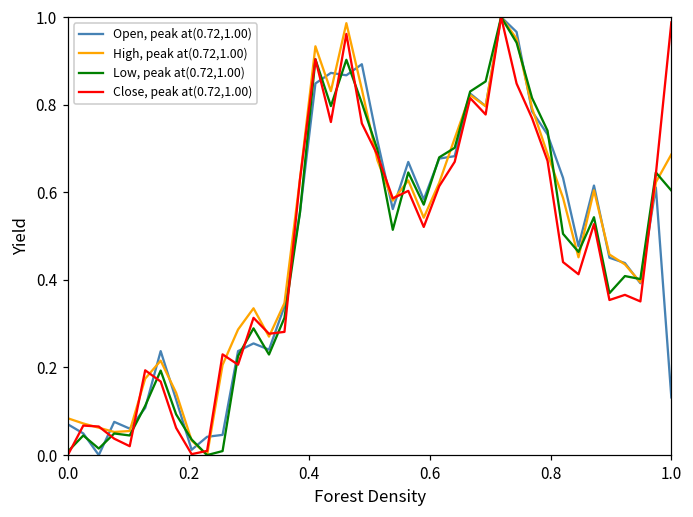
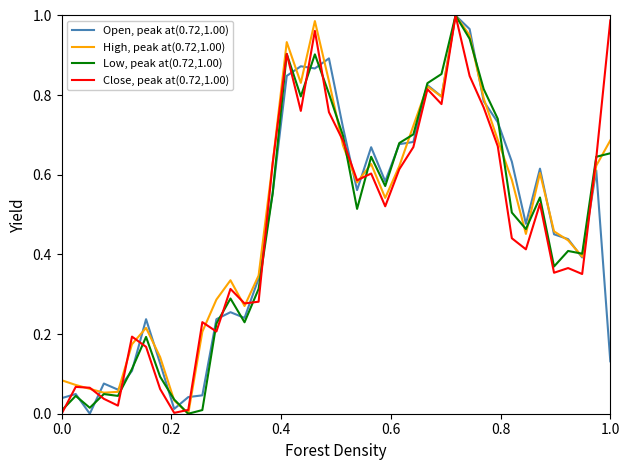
Open, peak at(0.72,1.00), 0.0: 0.07 -> 0.04
Low, peak at(0.72,1.00), 1.0: 0.60 -> 0.65
